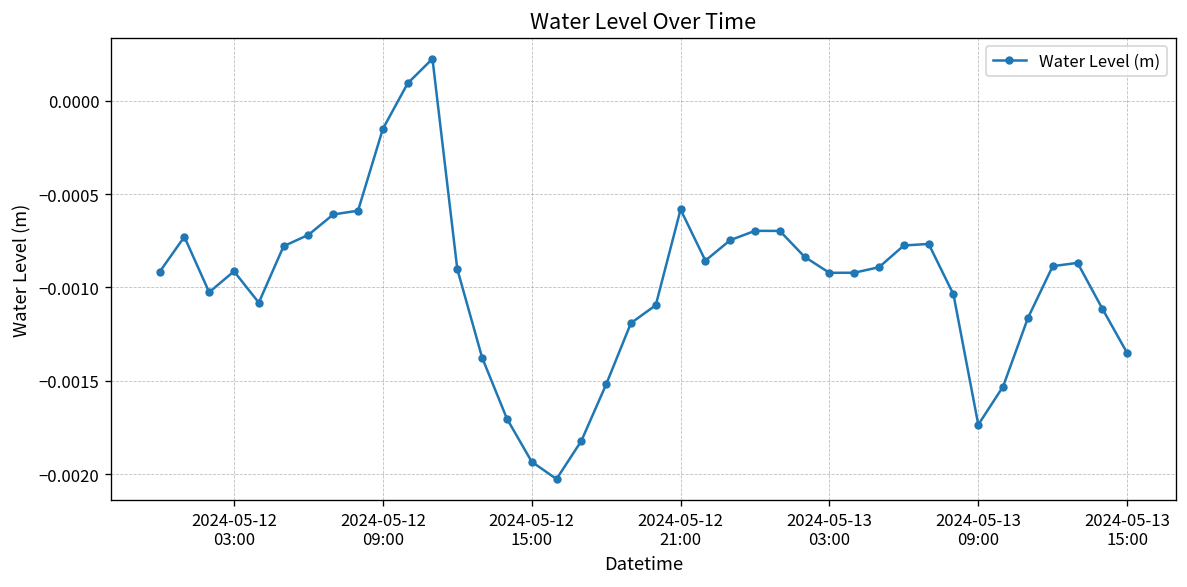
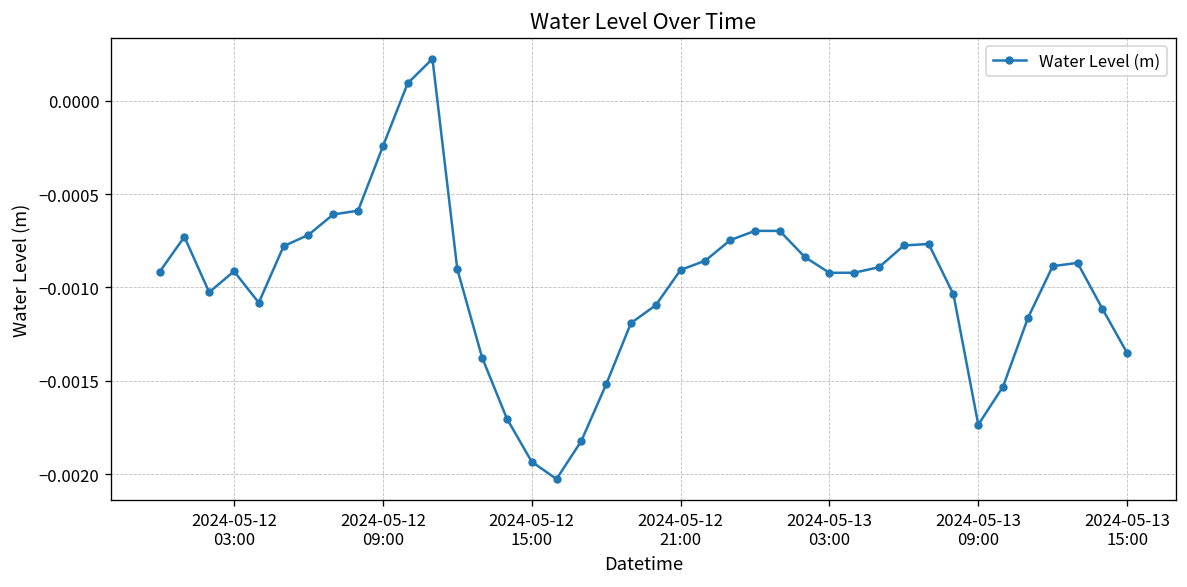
2024-05-12 09:00: -0.00015 -> -0.00024
2024-05-12 21:00: -0.00058 -> -0.00091
